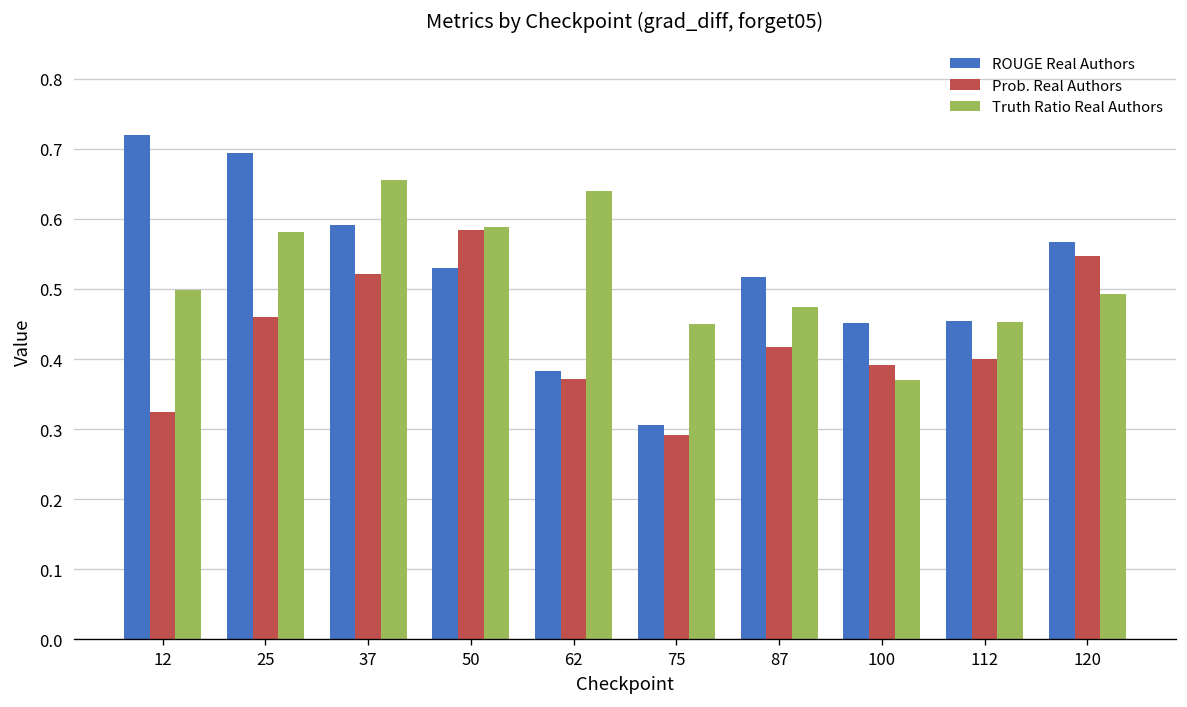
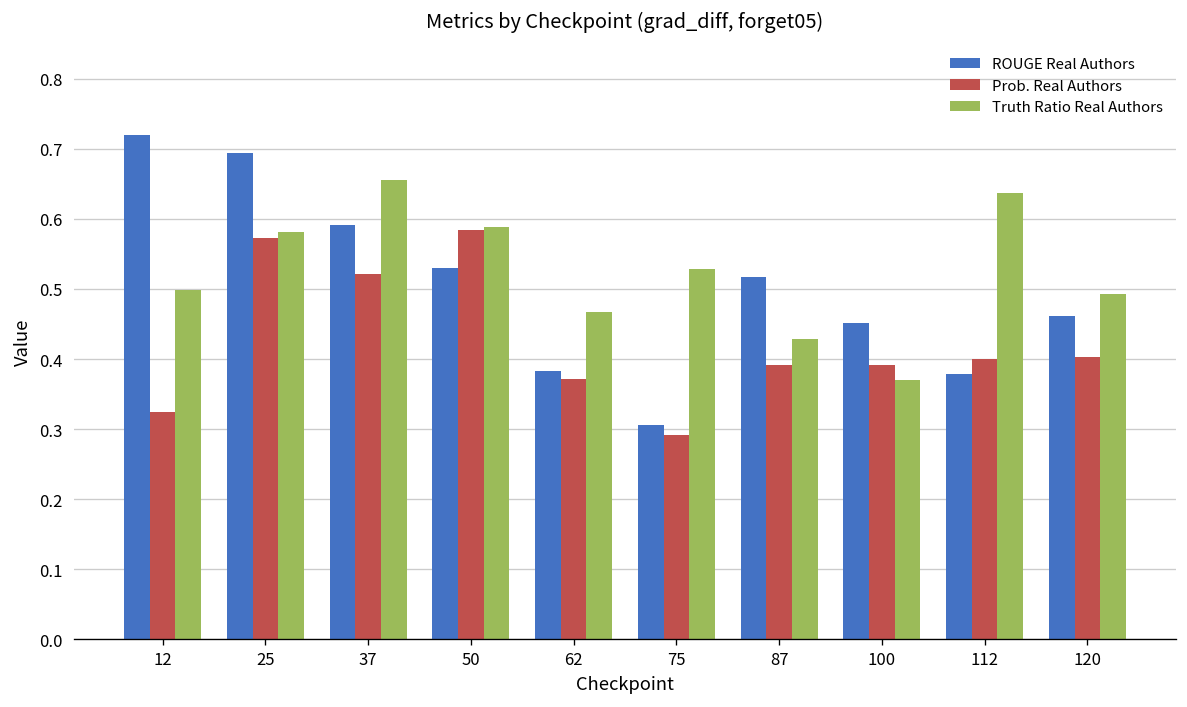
Prob. Real Authors, 25: 0.46 -> 0.57
Truth Ratio Real Authors, 62: 0.64 -> 0.47
Truth Ratio Real Authors, 75: 0.45 -> 0.53
Prob. Real Authors, 87: 0.42 -> 0.39
Truth Ratio Real Authors, 87: 0.47 -> 0.43
ROUGE Real Authors, 112: 0.45 -> 0.38
Truth Ratio Real Authors, 112: 0.45 -> 0.64
ROUGE Real Authors, 120: 0.57 -> 0.46
Prob. Real Authors, 120: 0.55 -> 0.40
